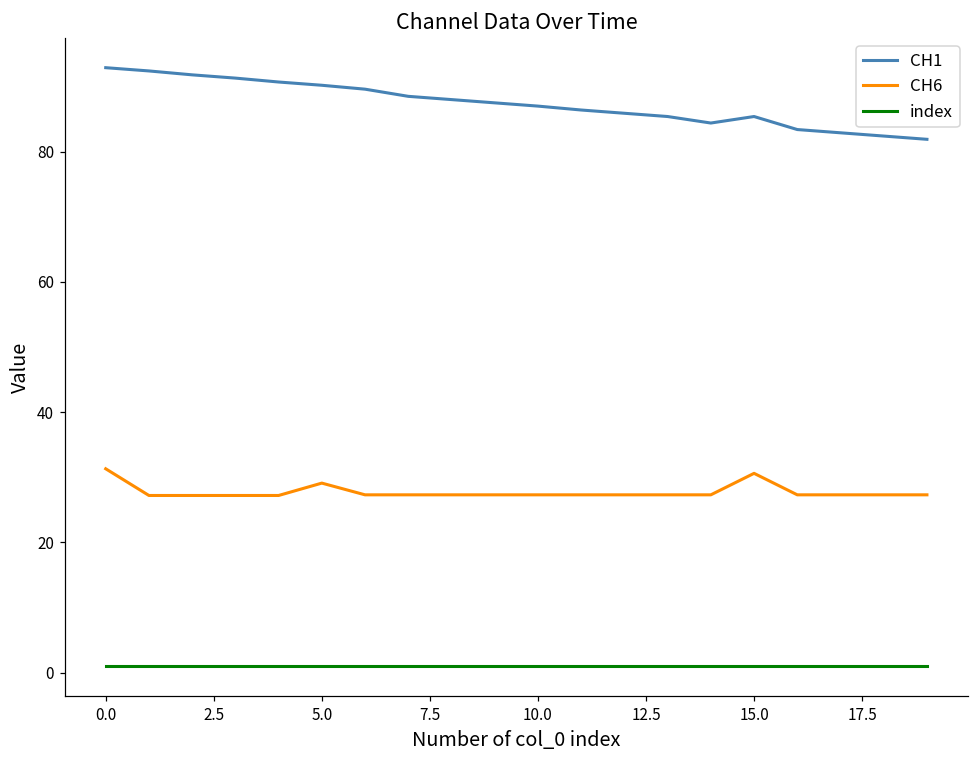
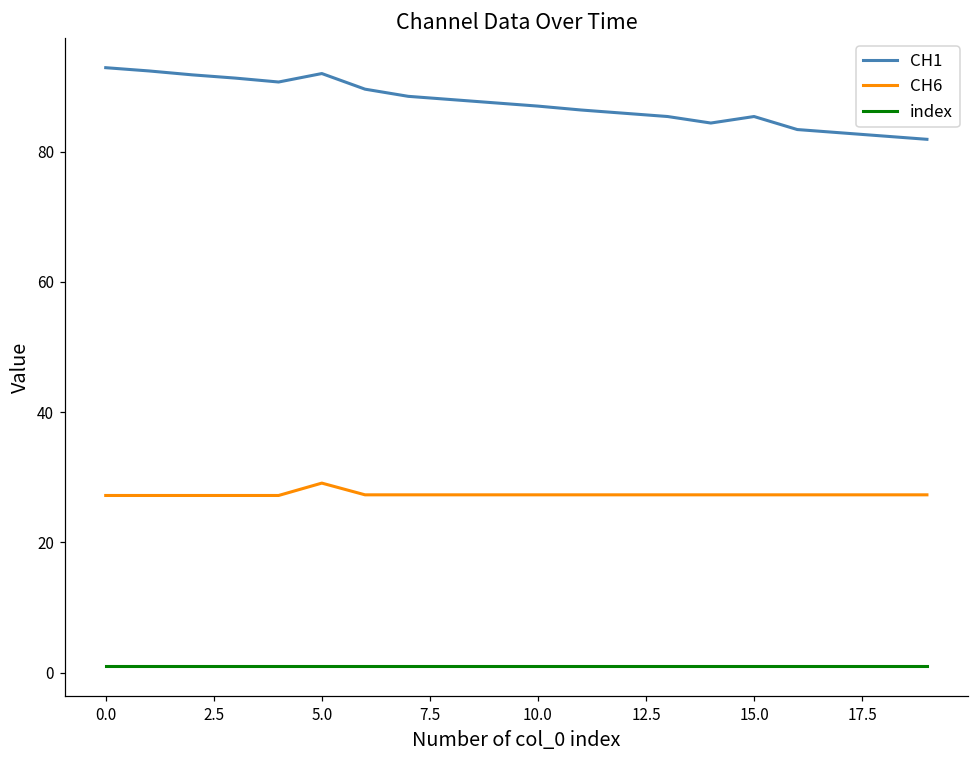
CH6, 0.0: 31 -> 27
CH1, 5.0: 90 -> 92
CH6, 15.0: 31 -> 27
